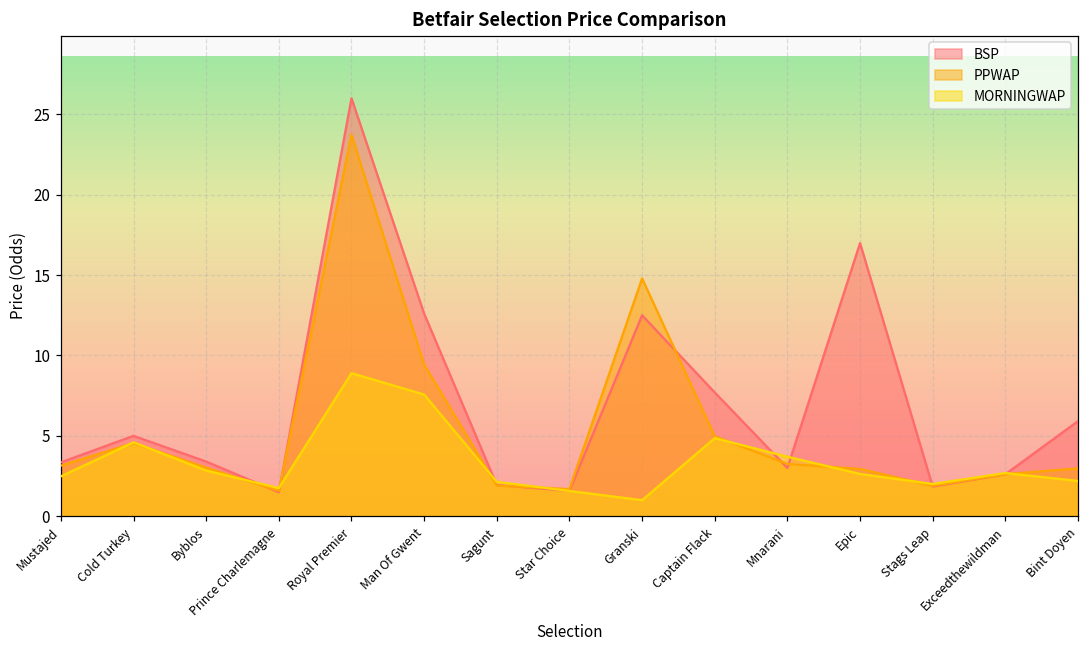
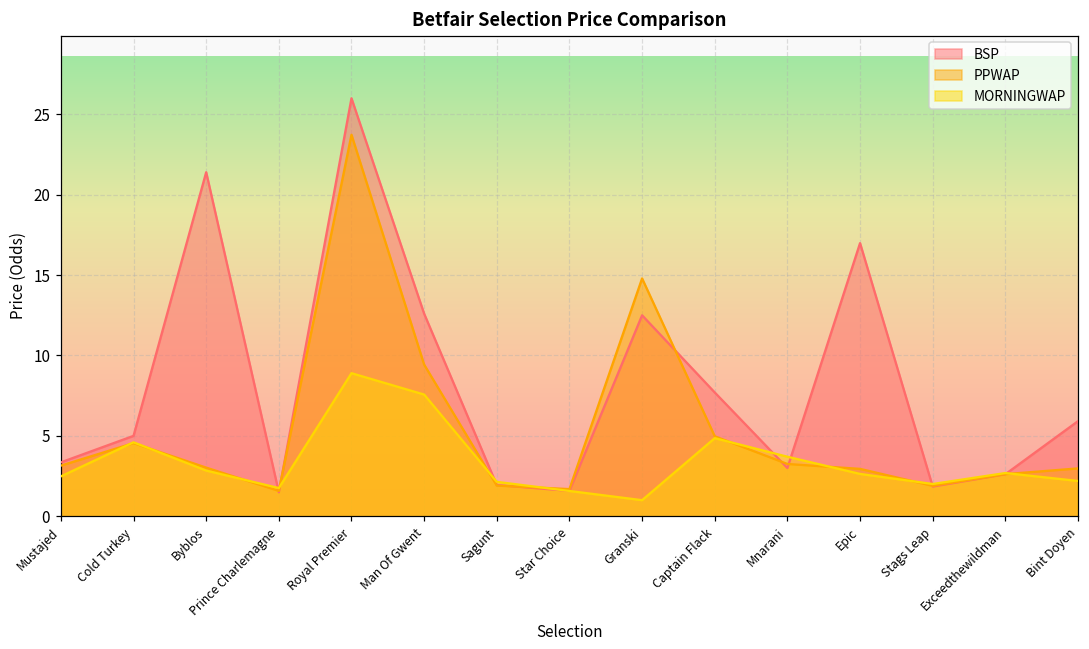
BSP, Byblos: 3.4 -> 21.4
